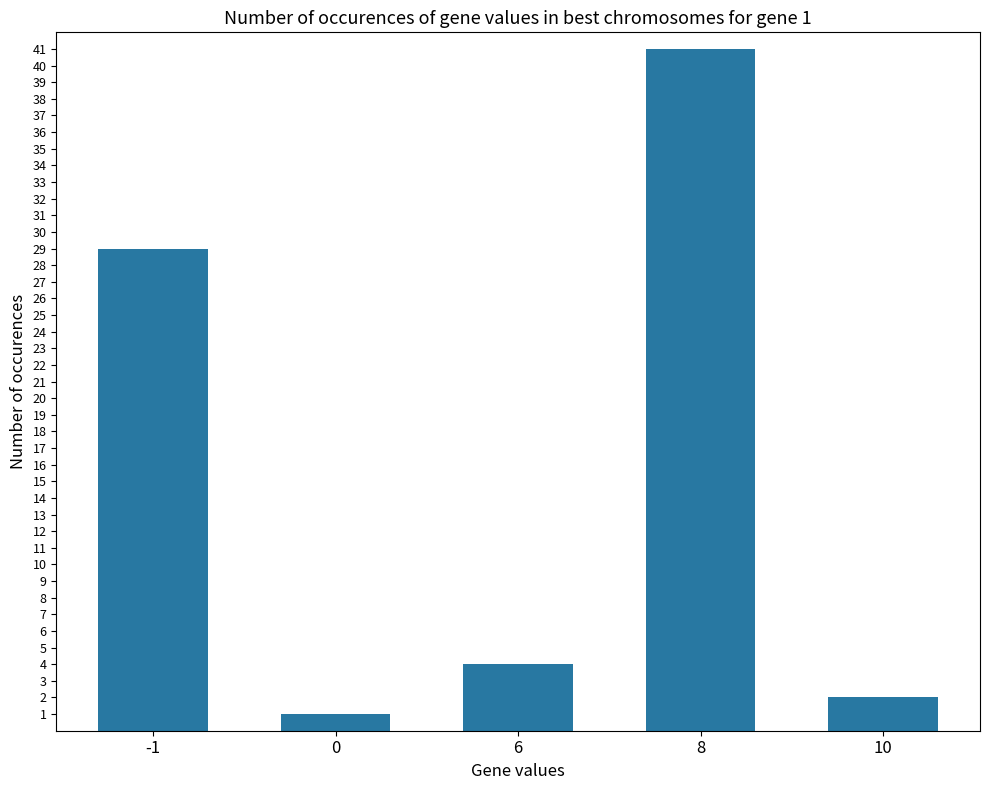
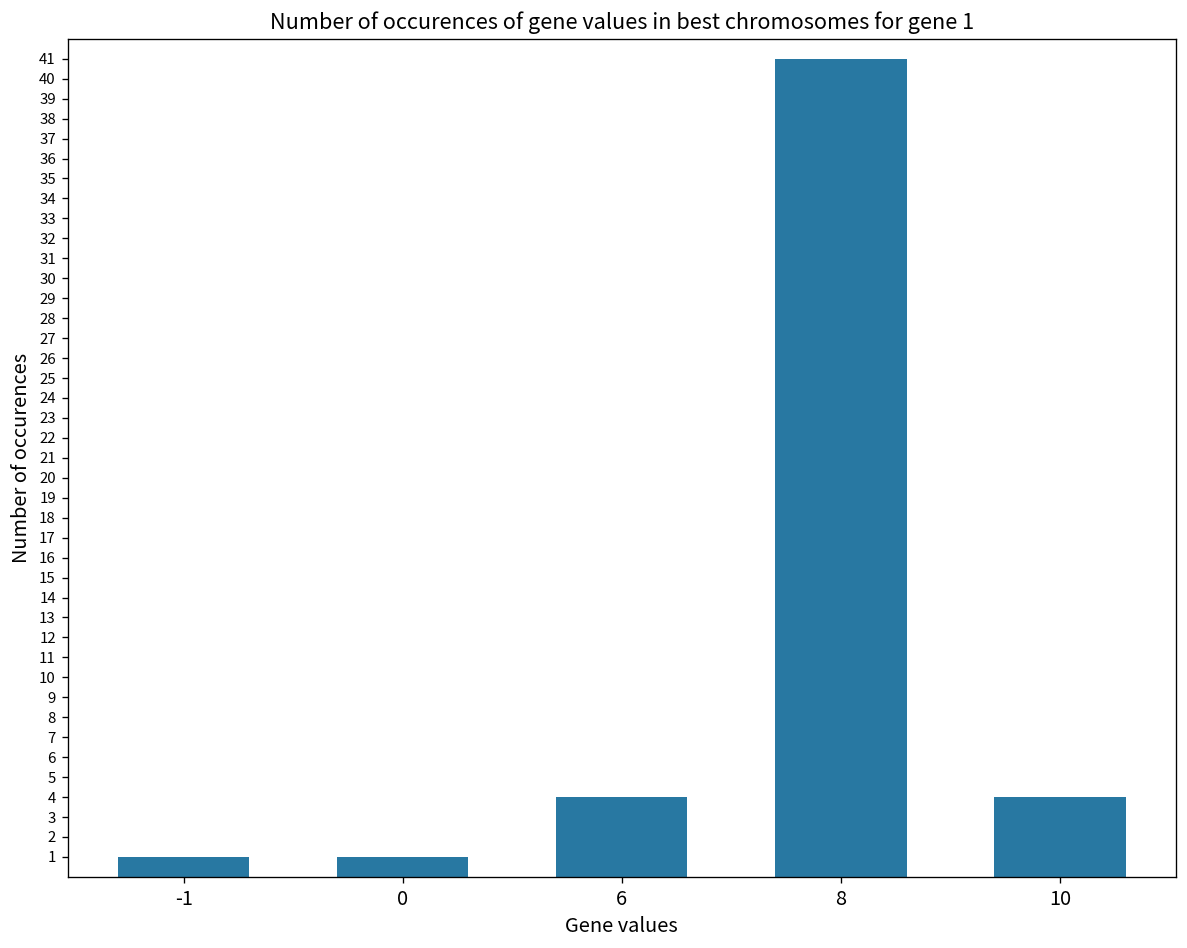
-1: 29 -> 1
10: 2 -> 4
